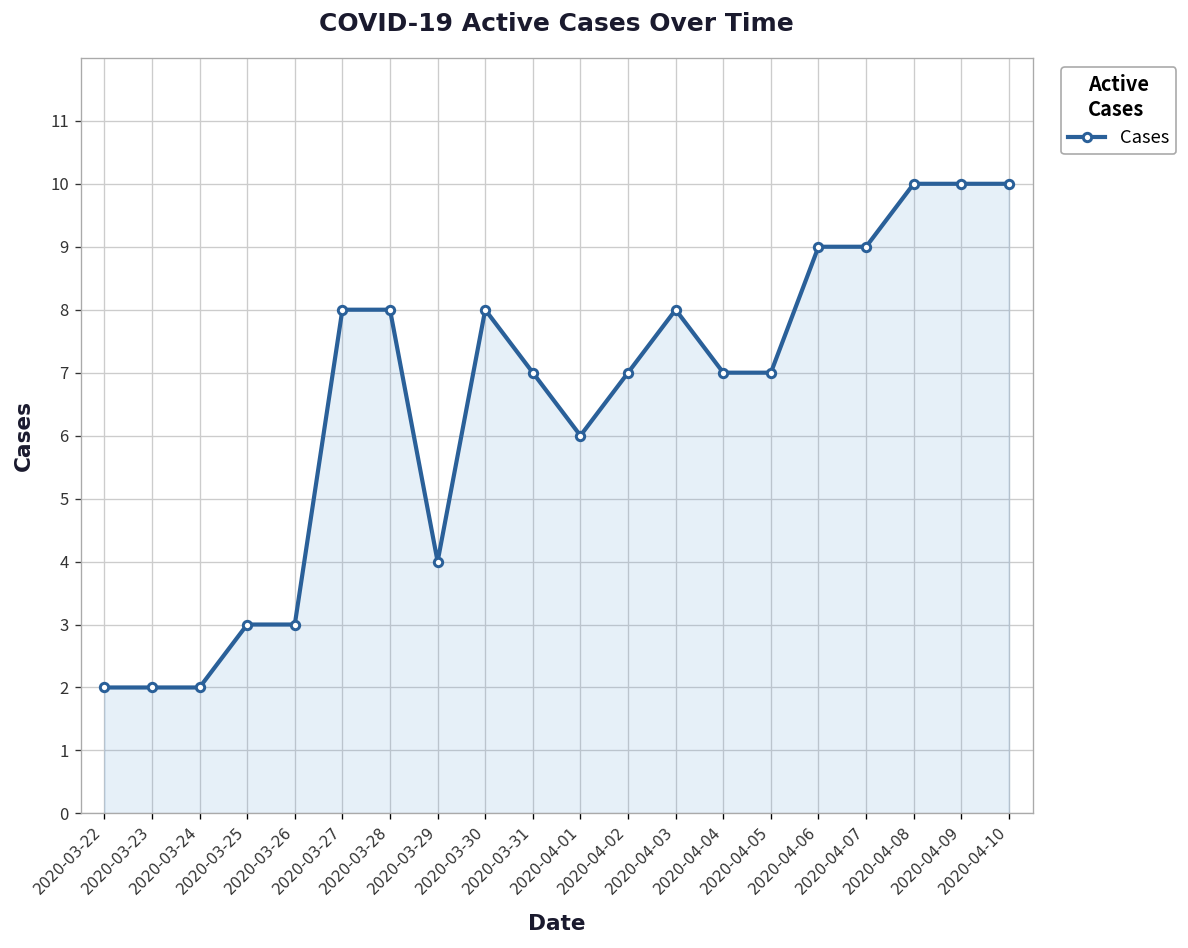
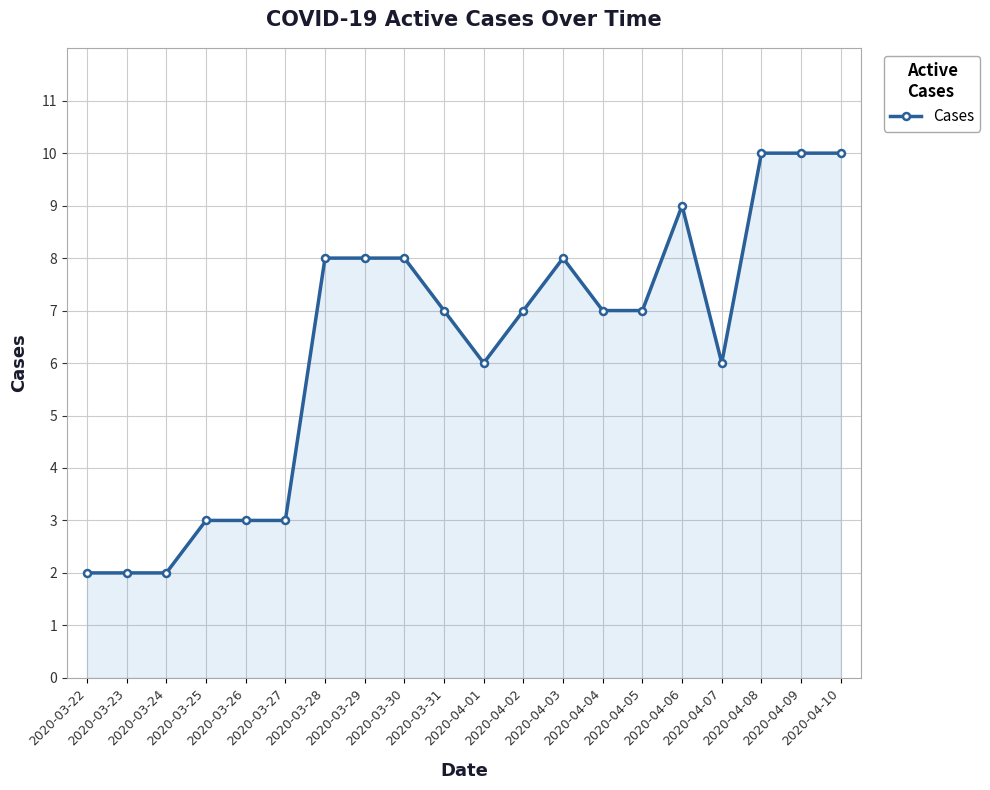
2020-03-27: 8 -> 3
2020-03-29: 4 -> 8
2020-04-07: 9 -> 6
